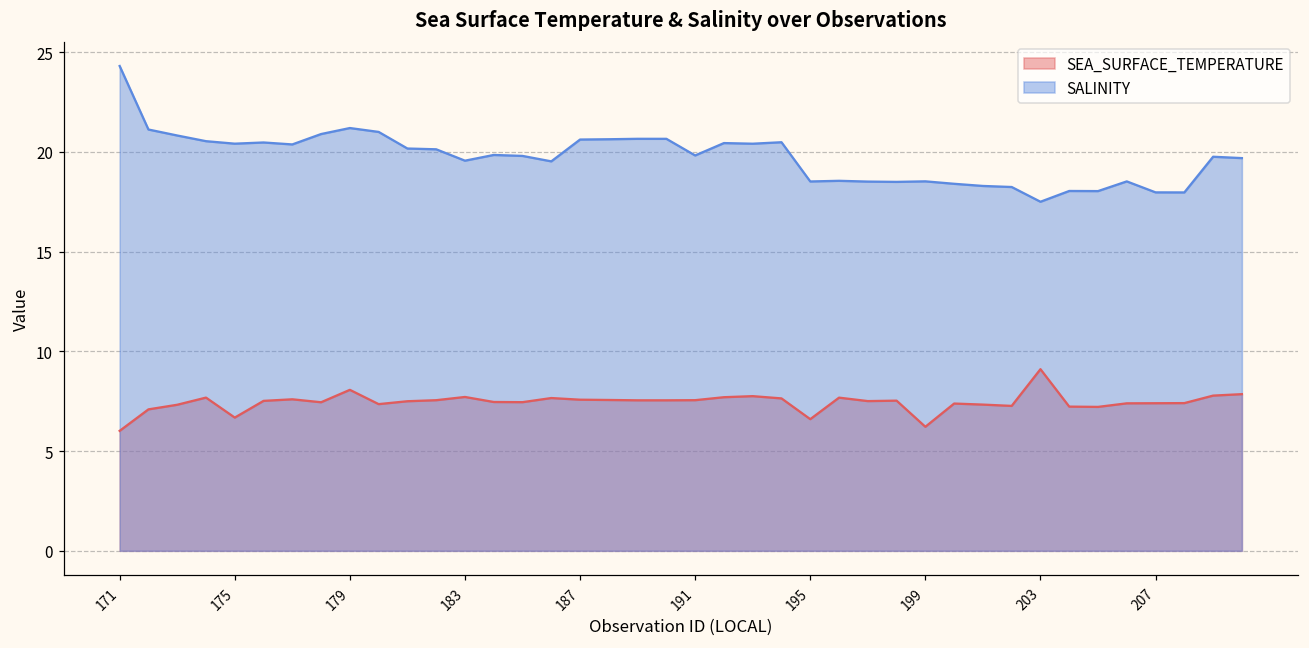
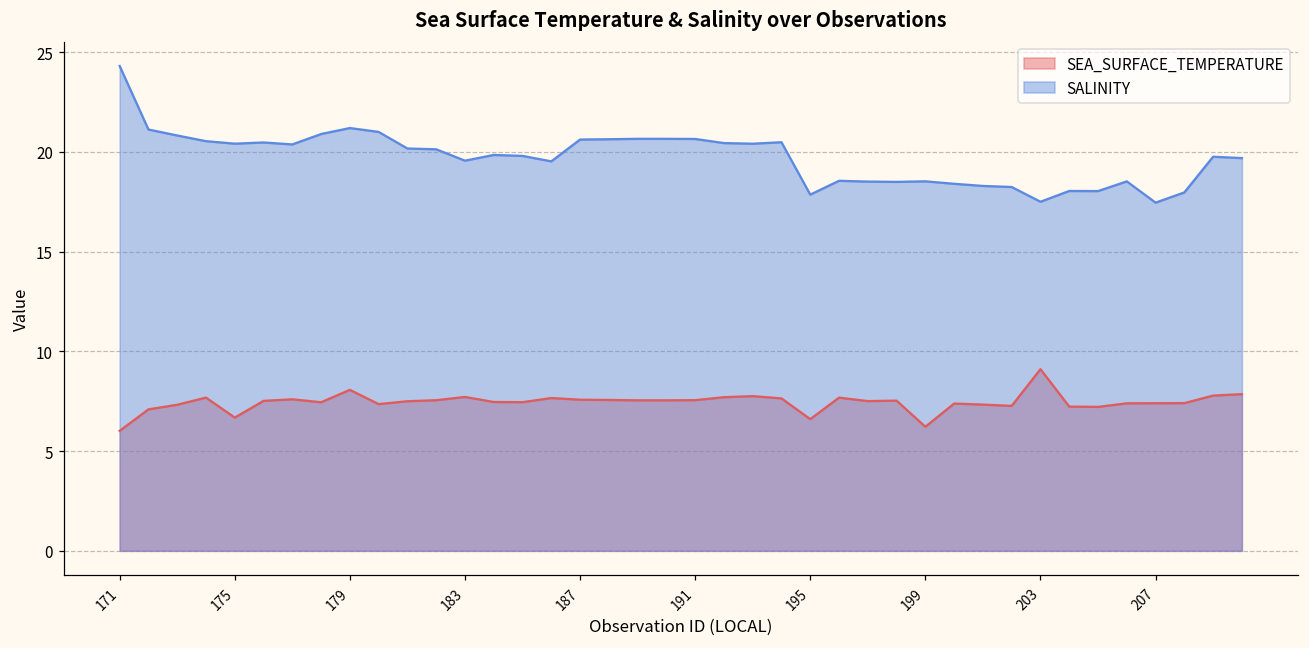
SALINITY, 191: 19.8 -> 20.7
SALINITY, 195: 18.5 -> 17.9
SALINITY, 207: 18.0 -> 17.5
